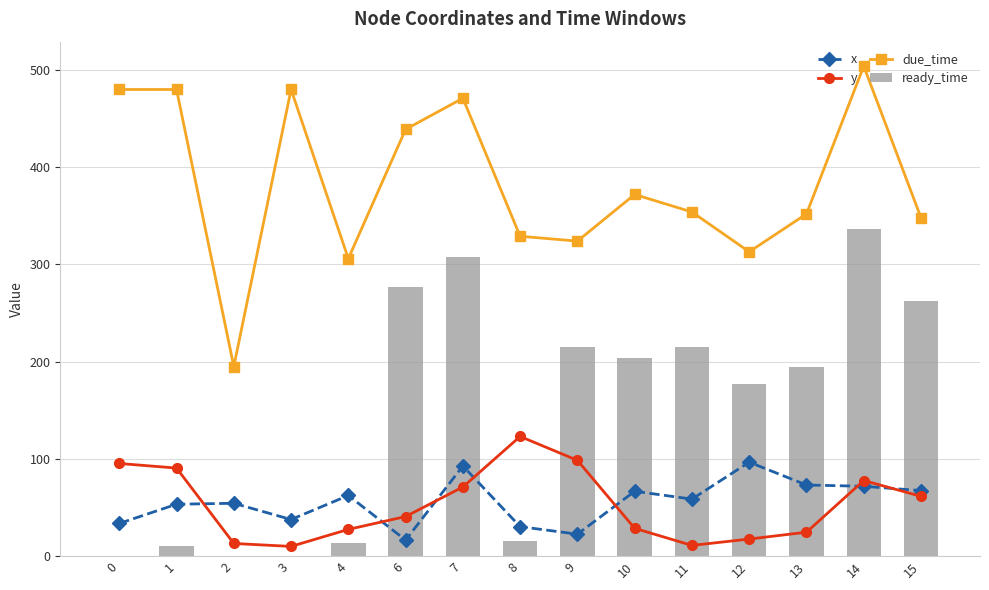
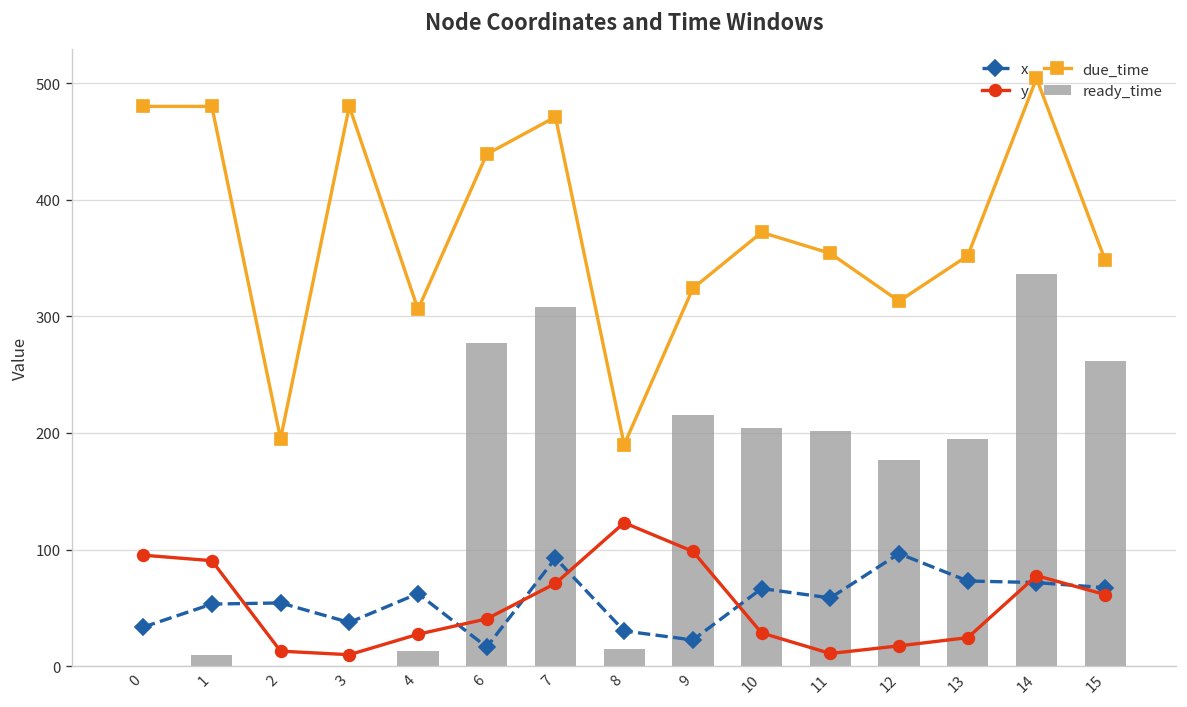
due_time, 8: 330 -> 190
ready_time, 11: 220 -> 200
